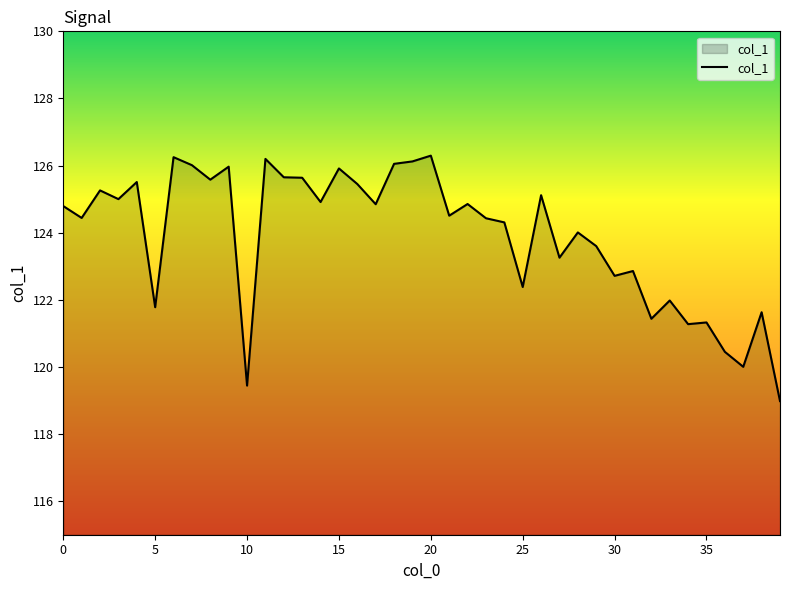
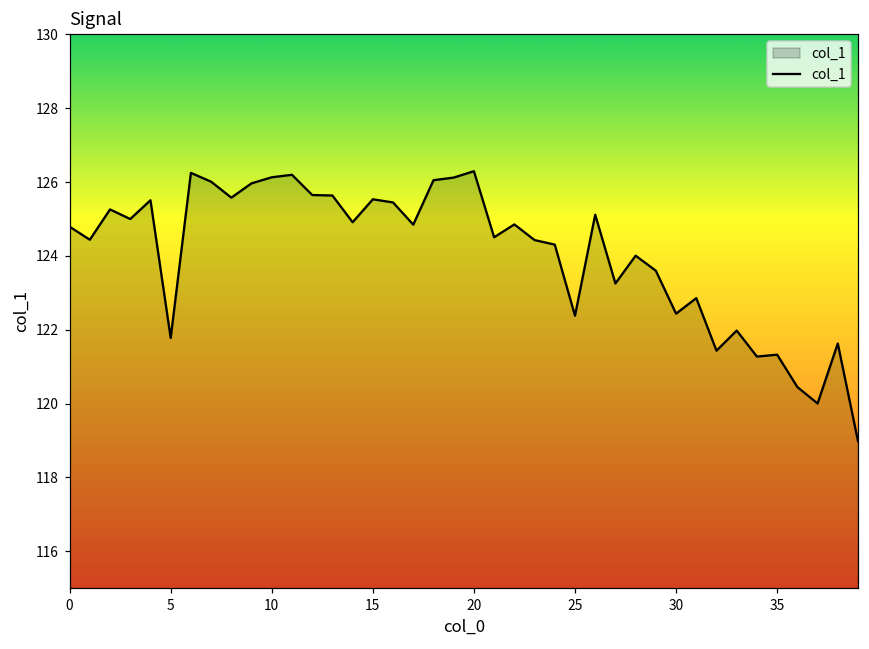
10: 119.4 -> 126.1
15: 125.9 -> 125.5
30: 122.7 -> 122.4
